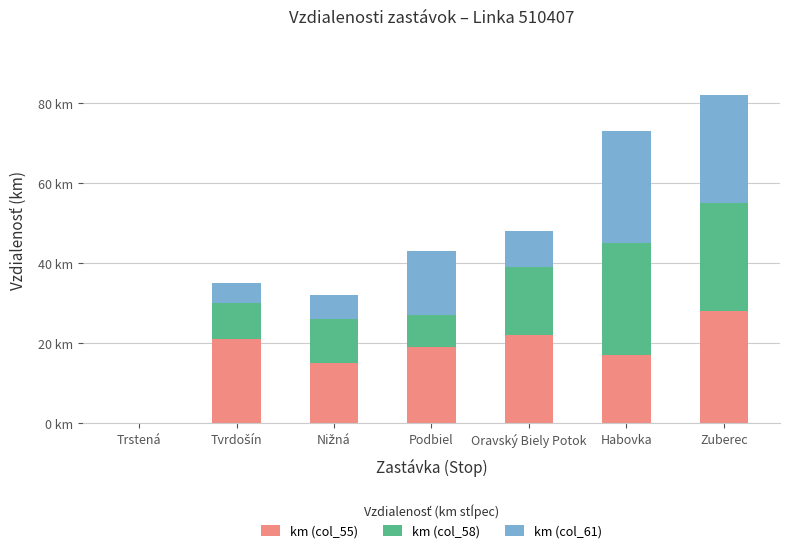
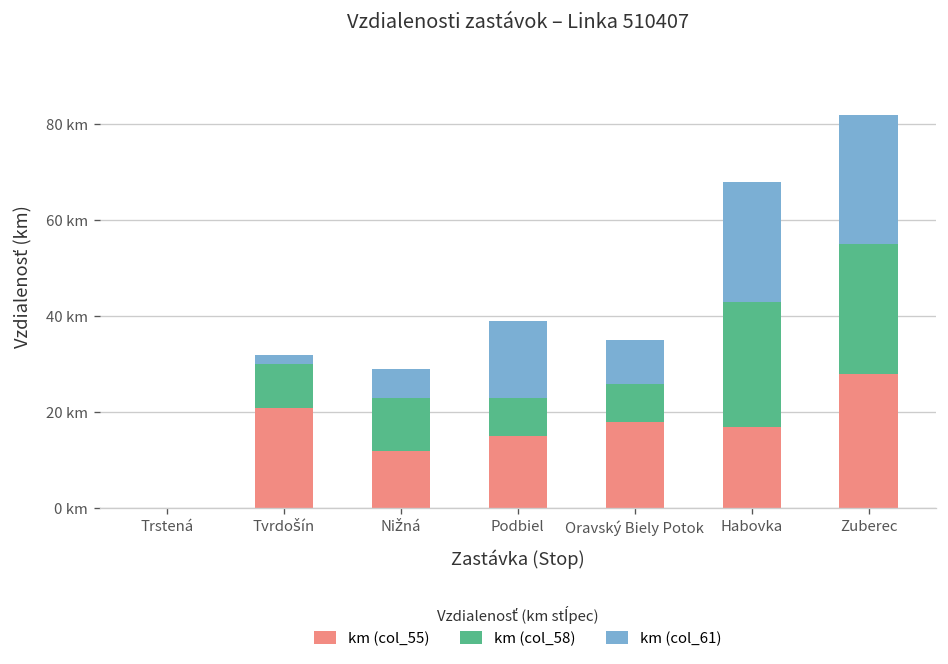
km (col_61), Tvrdošín: 5 km -> 2 km
km (col_55), Nižná: 15 km -> 12 km
km (col_55), Podbiel: 19 km -> 15 km
km (col_55), Oravský Biely Potok: 22 km -> 18 km
km (col_58), Oravský Biely Potok: 17 km -> 8 km
km (col_58), Habovka: 28 km -> 26 km
km (col_61), Habovka: 28 km -> 25 km
